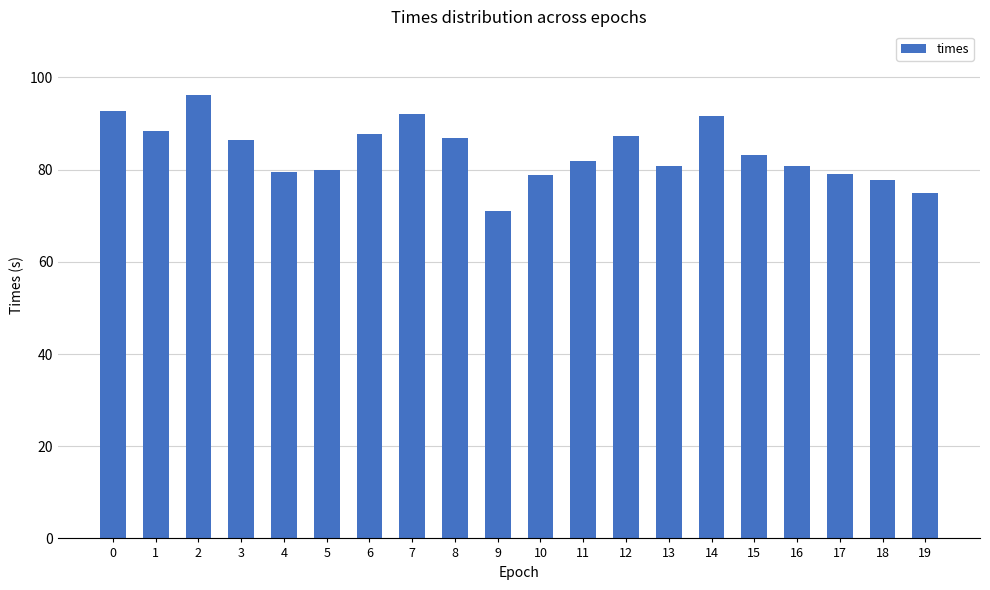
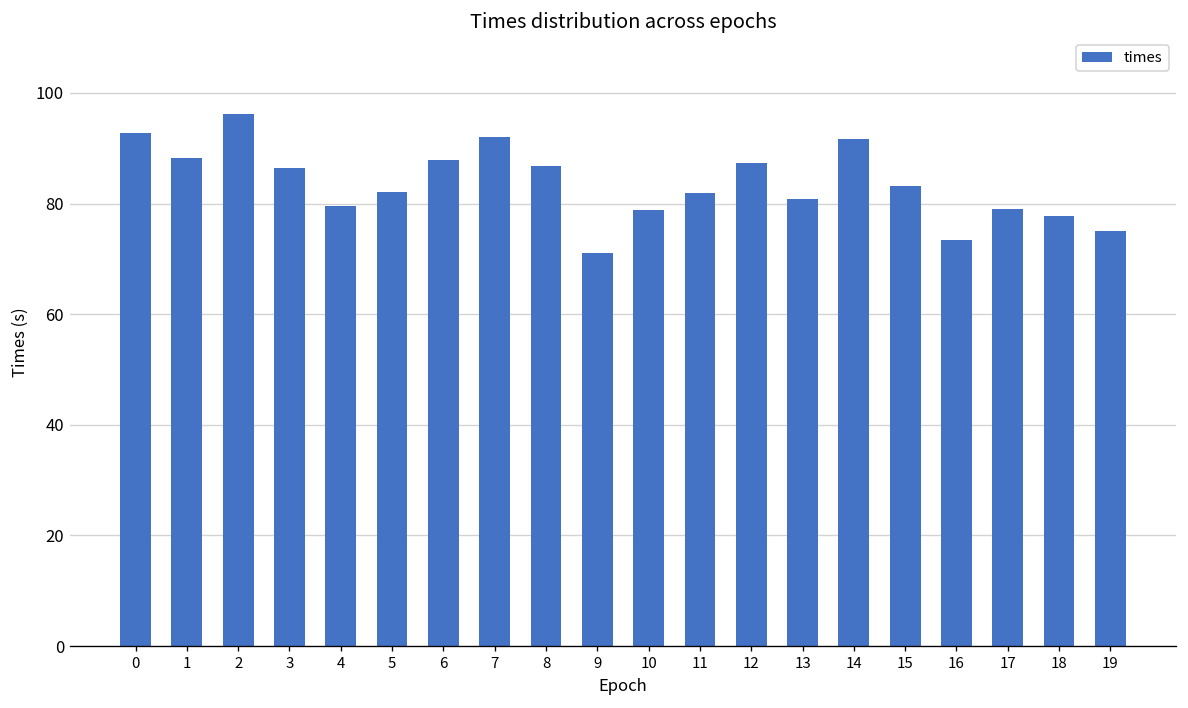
5: 80 -> 82
16: 81 -> 73
